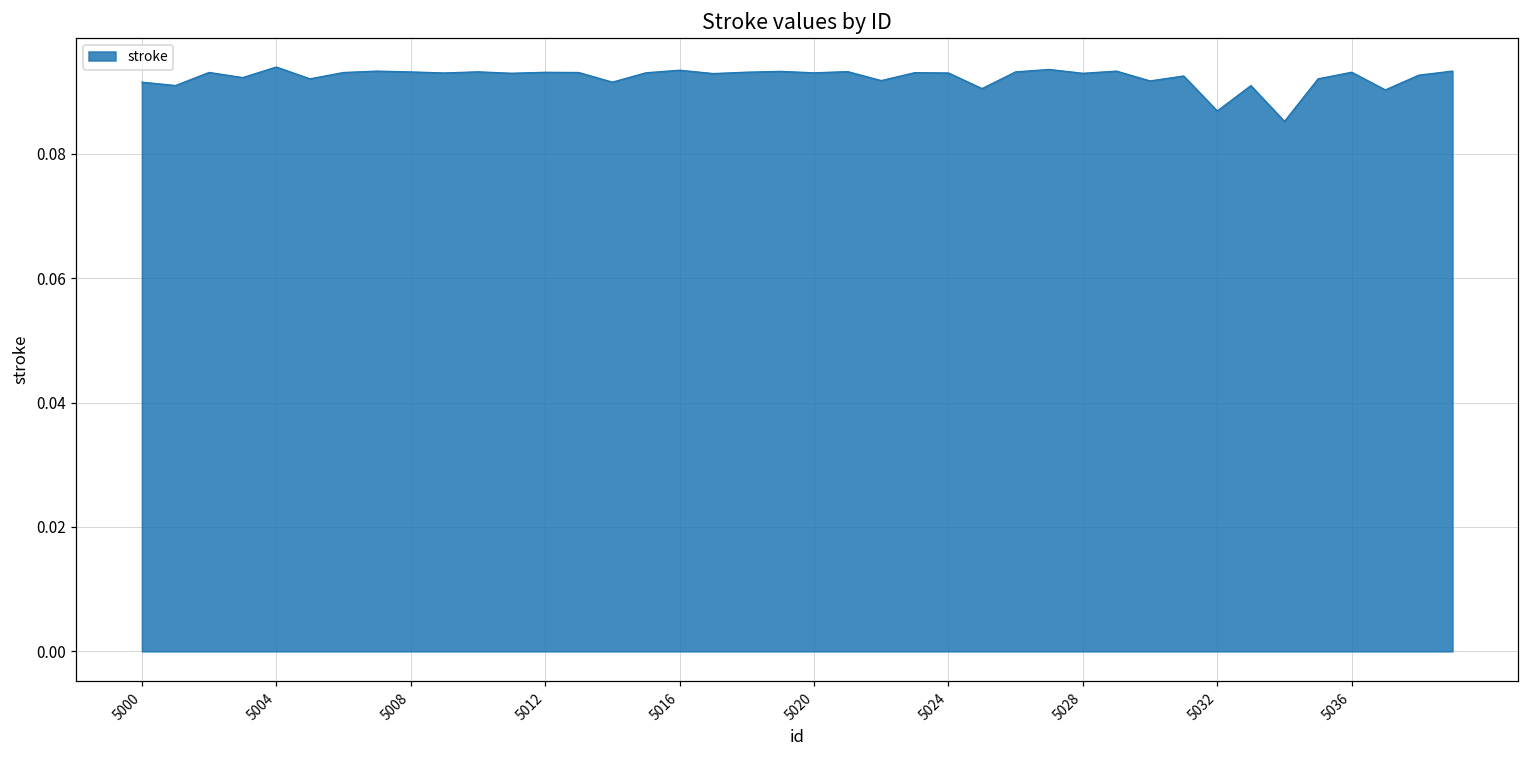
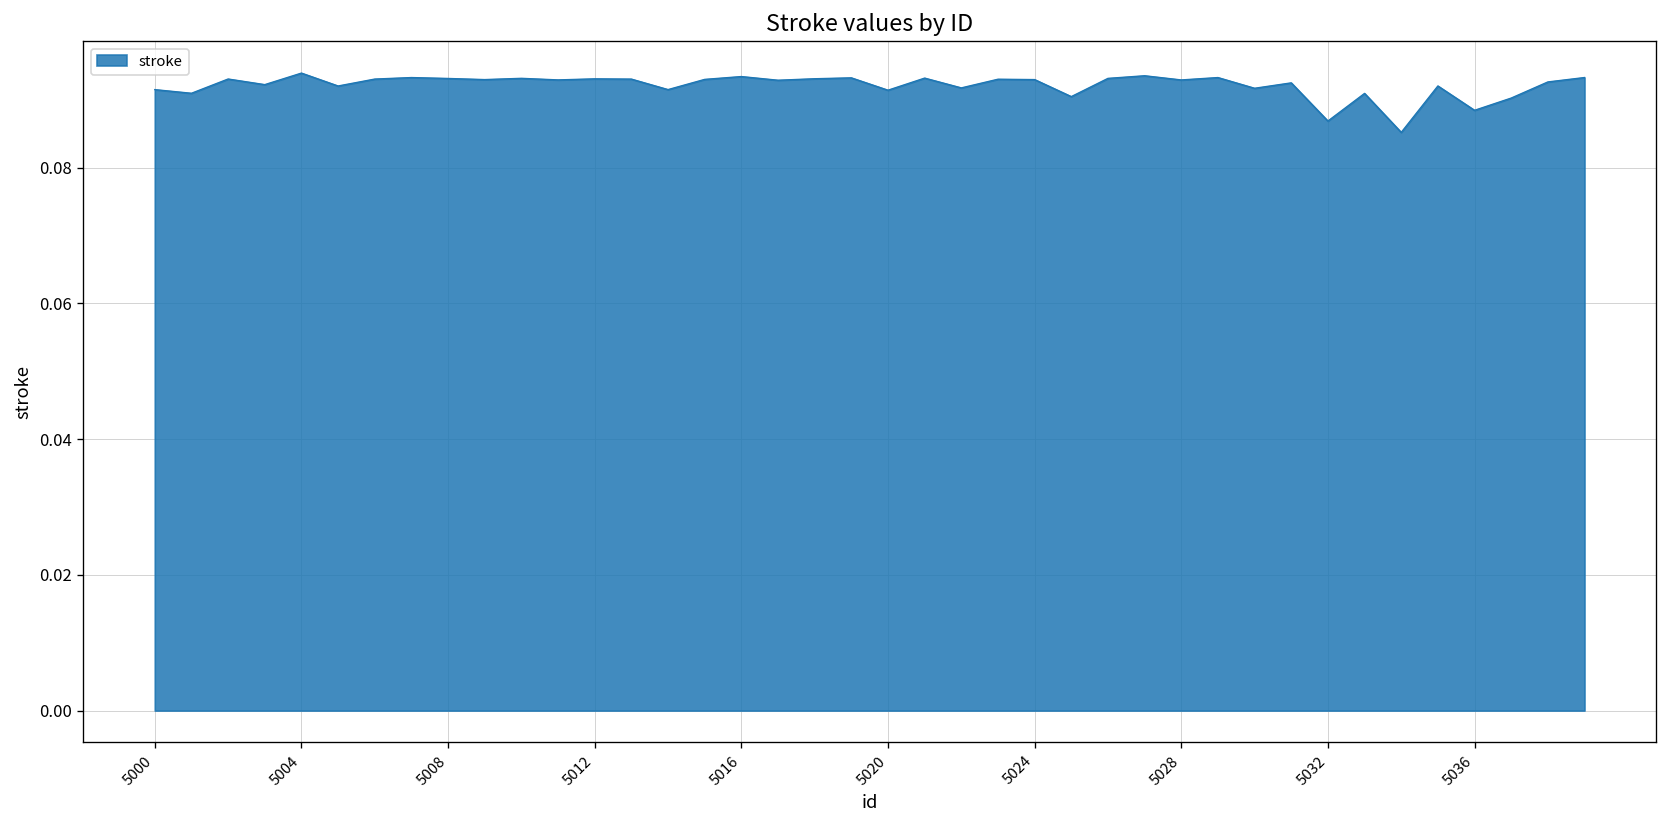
5020: 0.093 -> 0.091
5036: 0.093 -> 0.088
